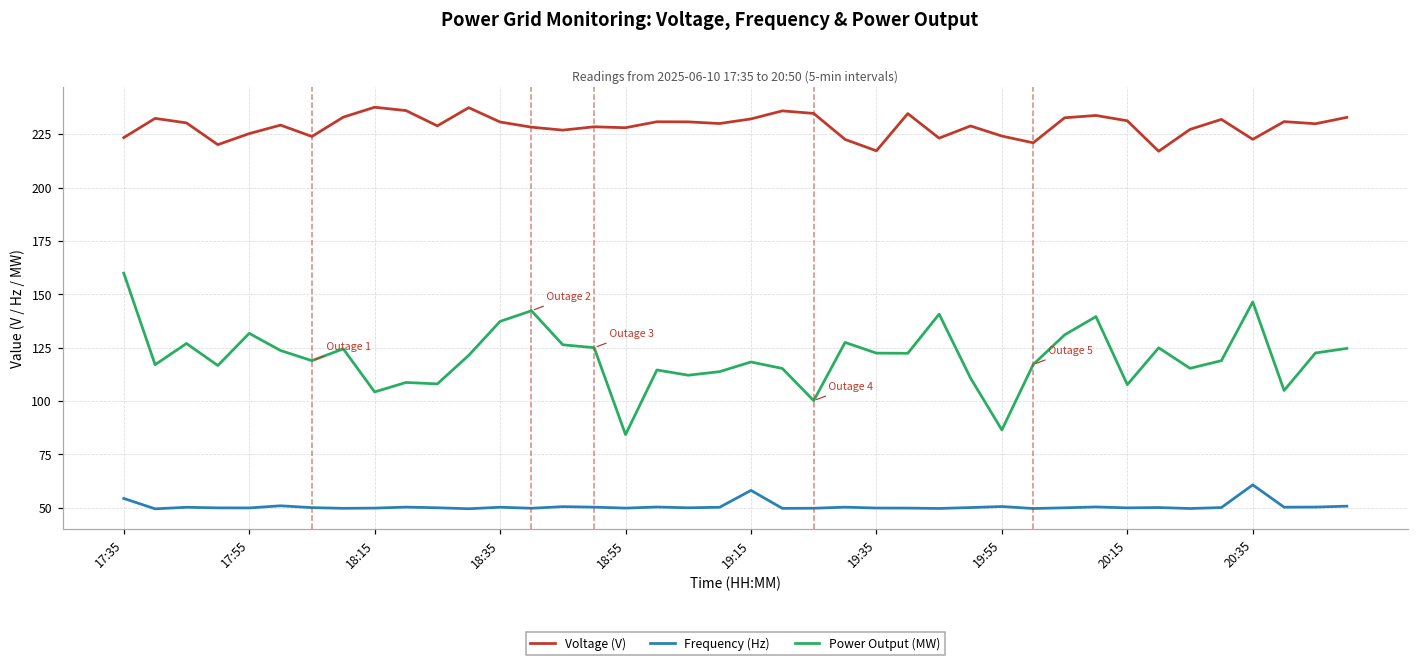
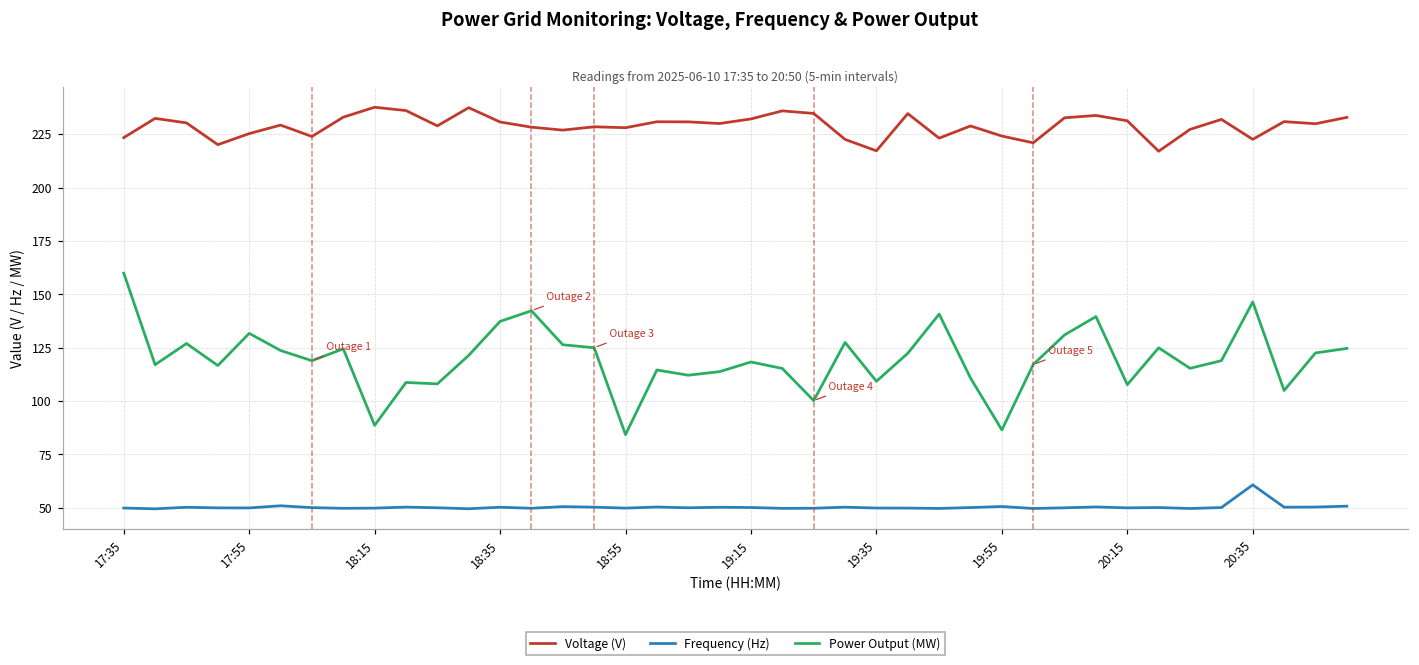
Frequency (Hz), 17:35: 54 -> 50
Power Output (MW), 18:15: 104 -> 89
Frequency (Hz), 19:15: 58 -> 50
Power Output (MW), 19:35: 122 -> 109
